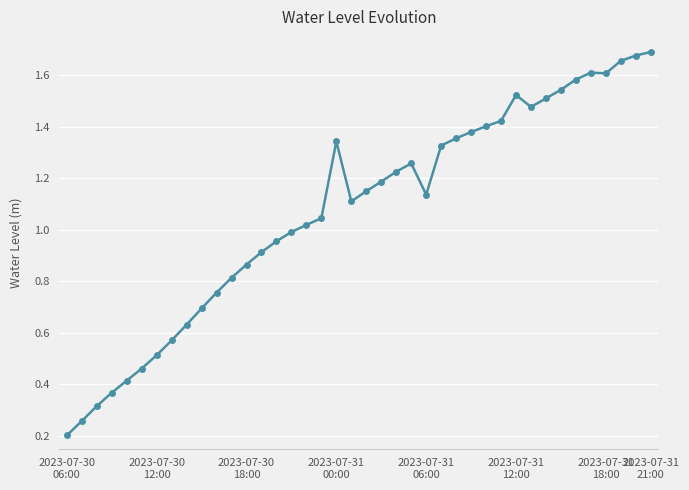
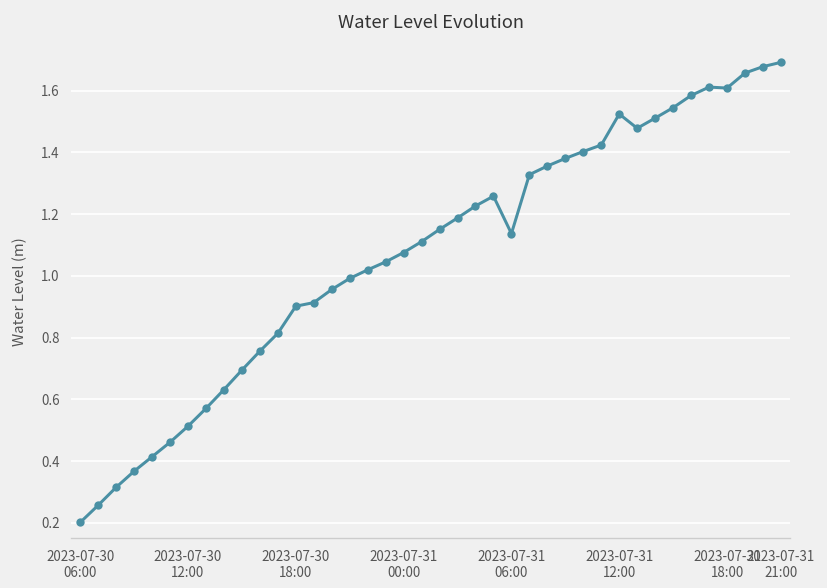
2023-07-30 18:00: 0.87 -> 0.90
2023-07-31 00:00: 1.34 -> 1.08
